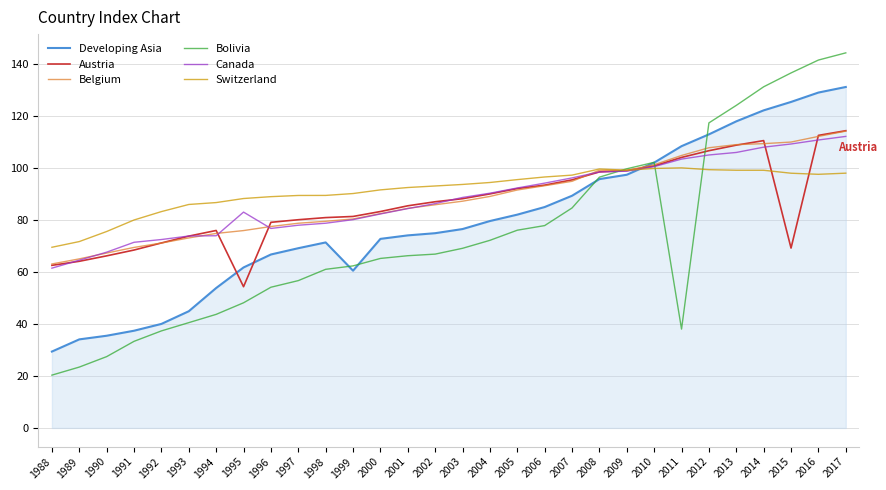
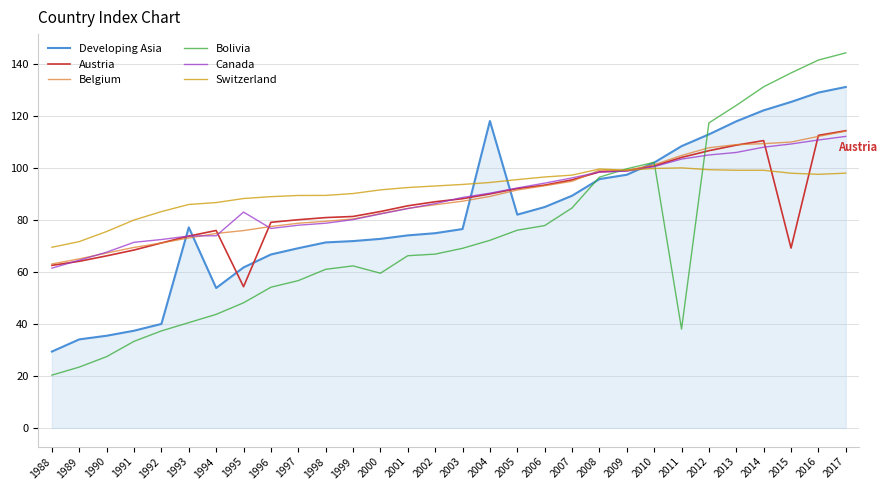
Developing Asia, 1993: 45 -> 77
Developing Asia, 1999: 61 -> 72
Bolivia, 2000: 65 -> 60
Developing Asia, 2004: 80 -> 118
